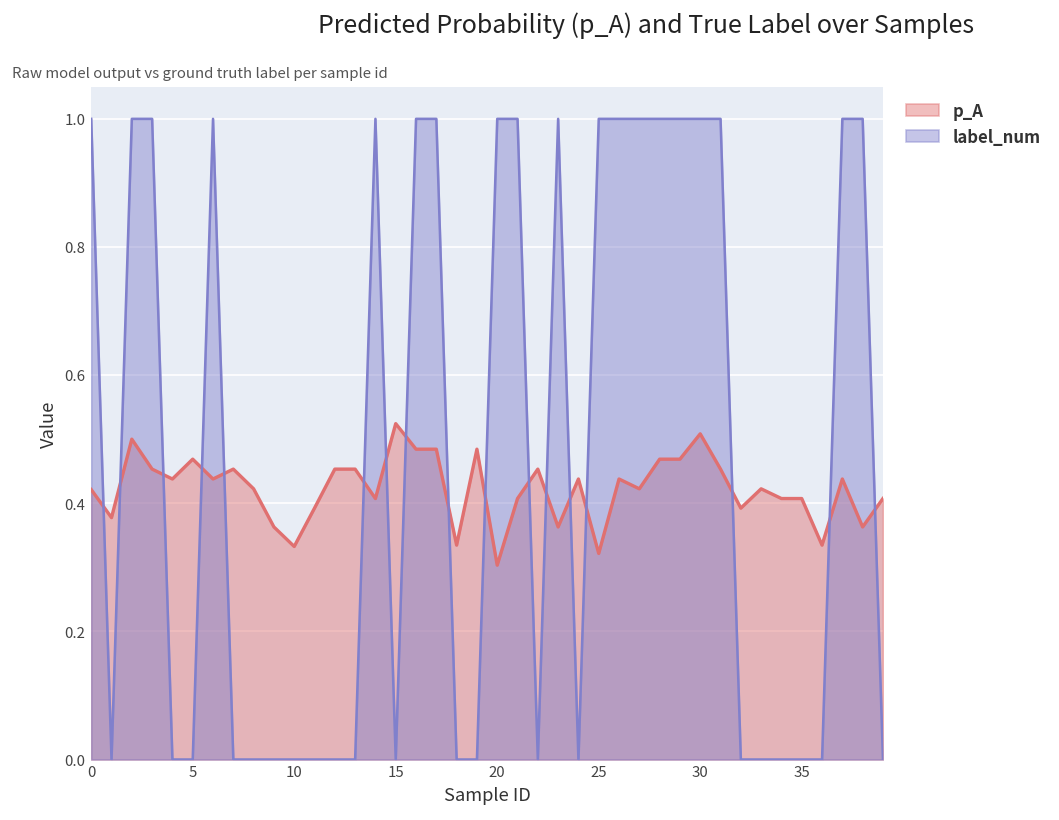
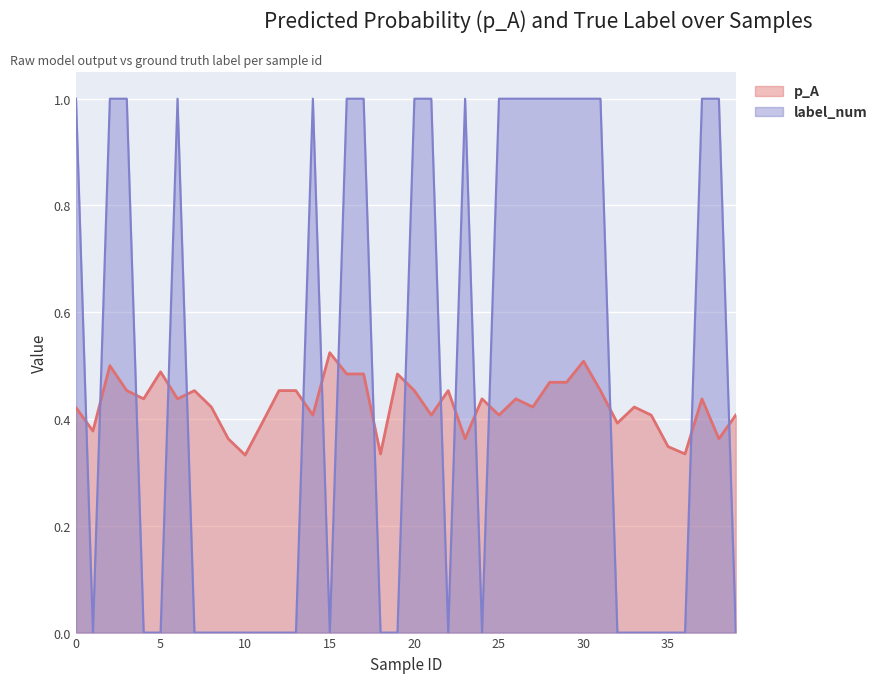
p_A, 5: 0.47 -> 0.49
p_A, 20: 0.30 -> 0.45
p_A, 25: 0.32 -> 0.41
p_A, 35: 0.41 -> 0.35
